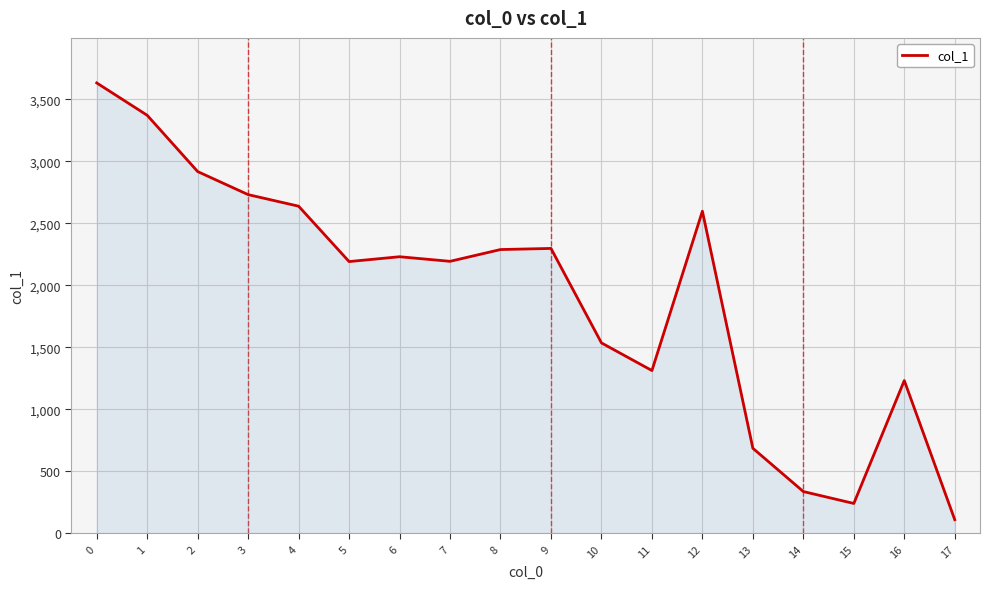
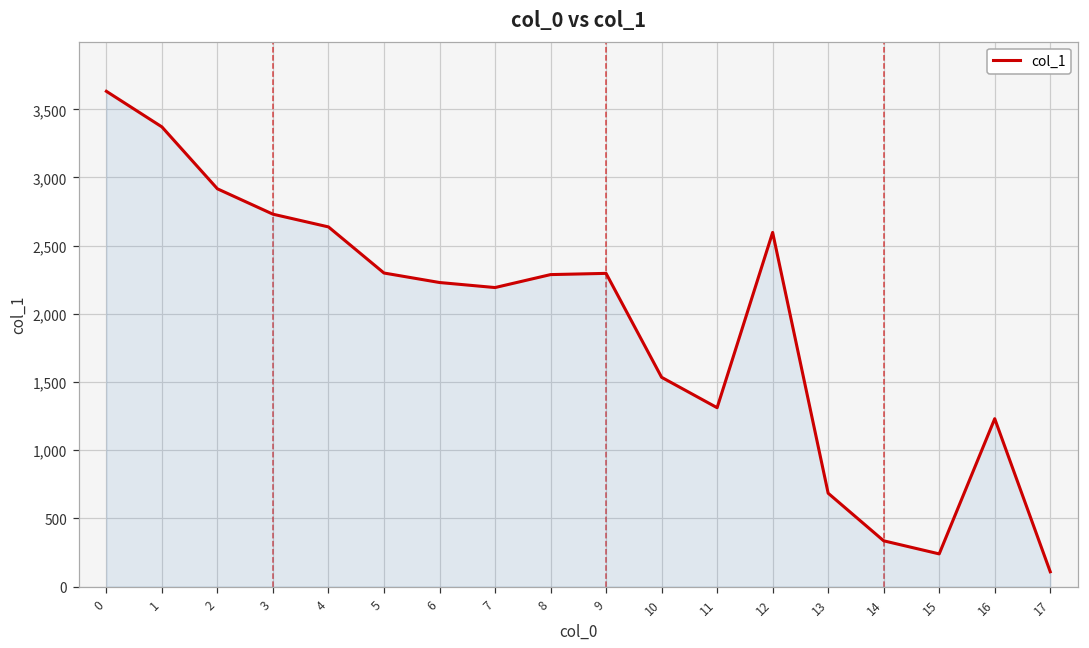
5: 2,190 -> 2,300
